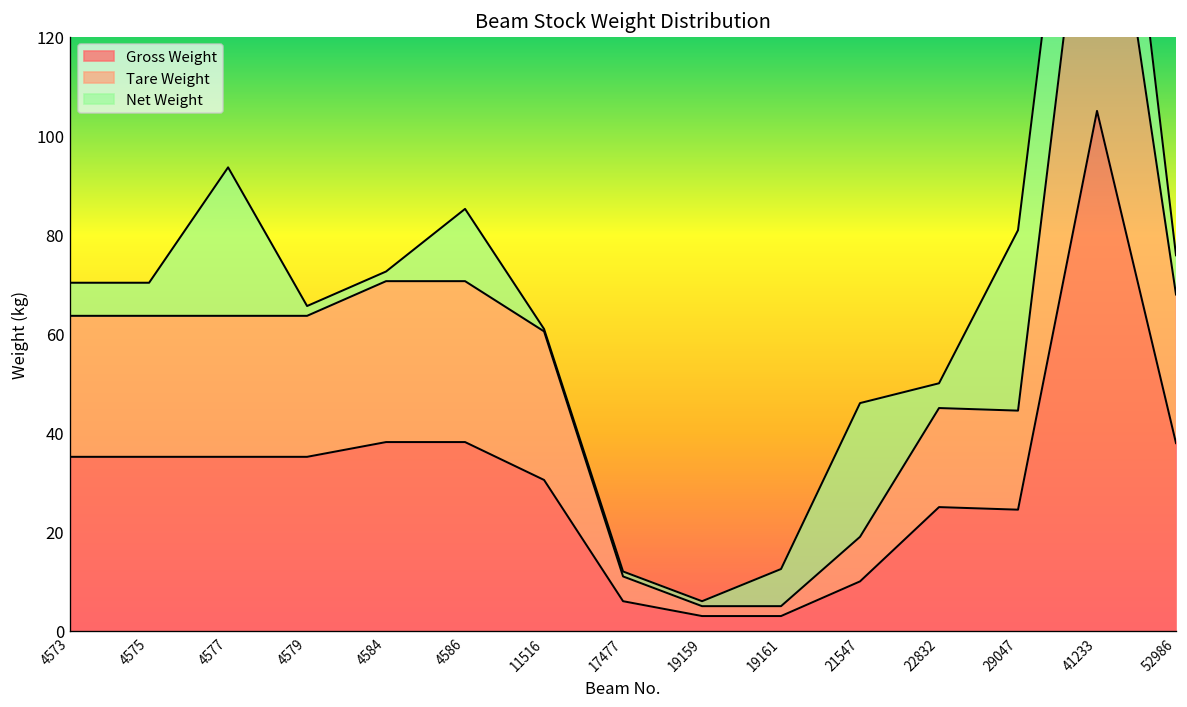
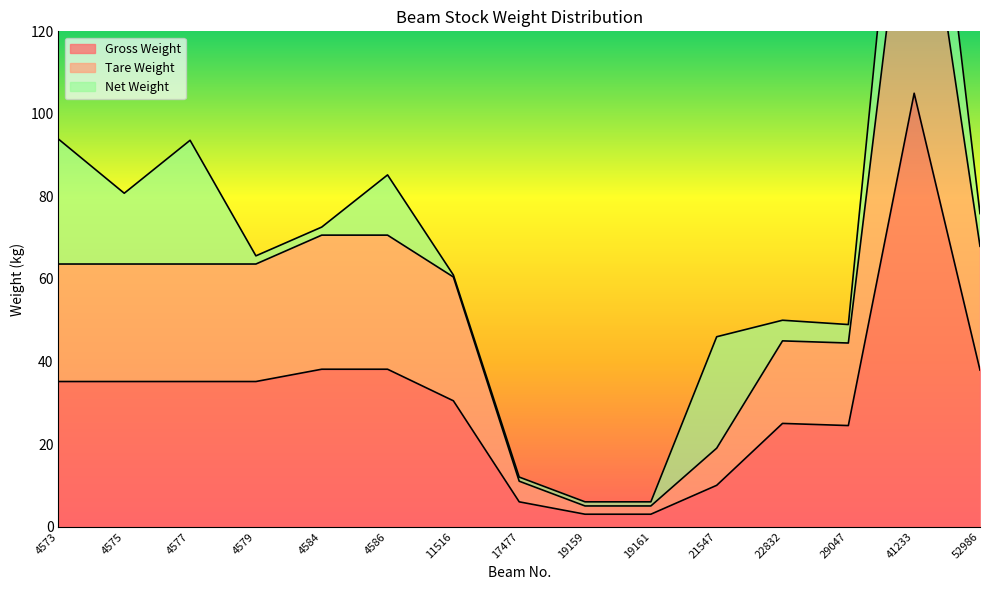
Net Weight, 4573: 7 -> 30
Net Weight, 4575: 7 -> 17
Net Weight, 19161: 8 -> 1
Net Weight, 29047: 36 -> 4
